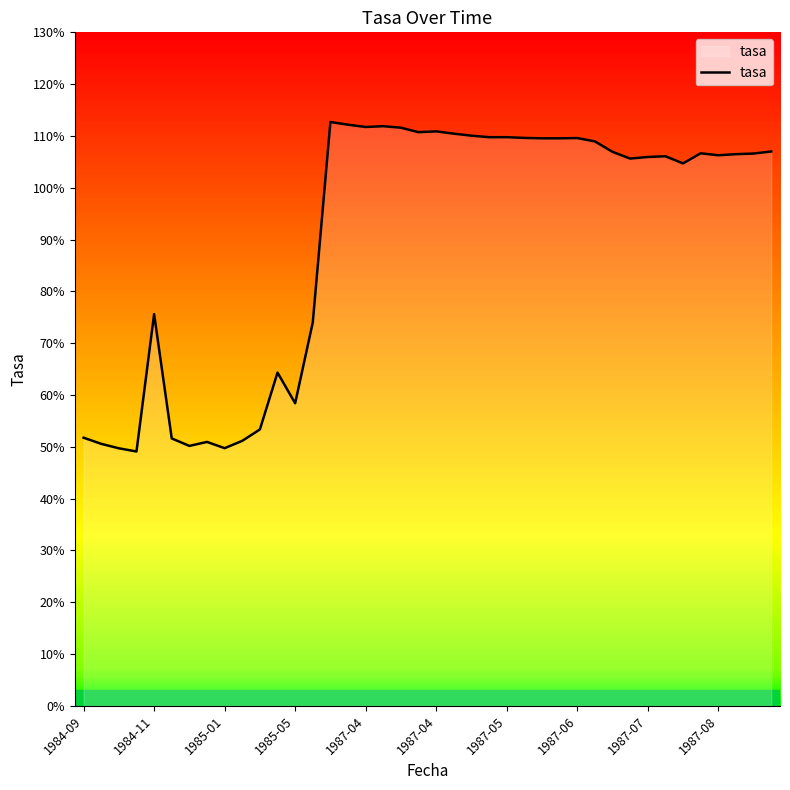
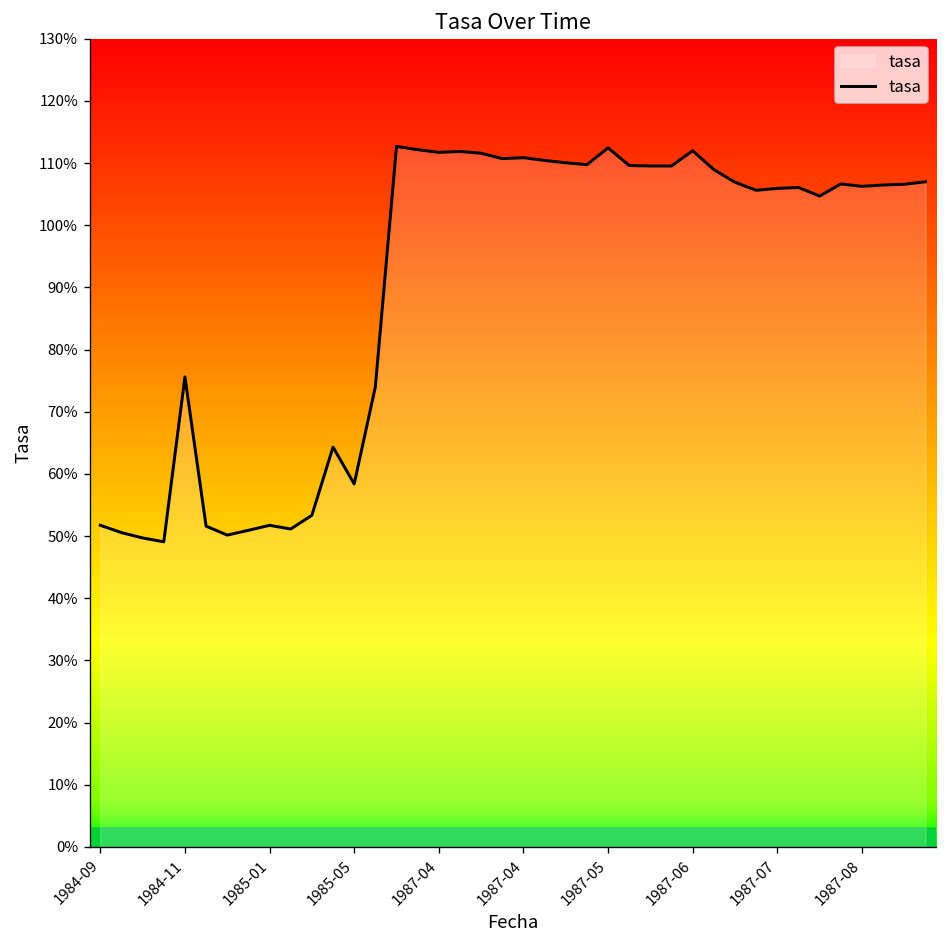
1985-01: 50% -> 52%
1987-05: 110% -> 112%
1987-06: 110% -> 112%
